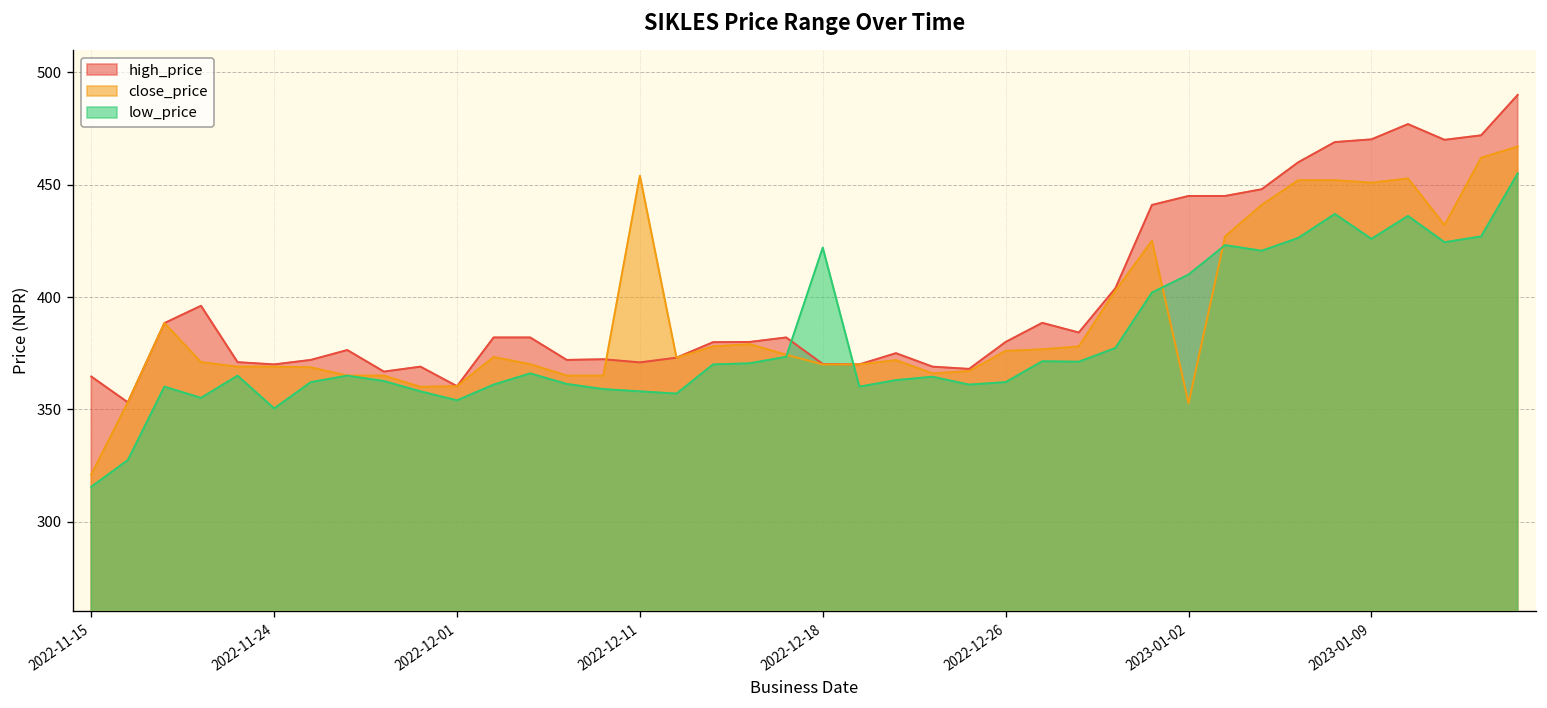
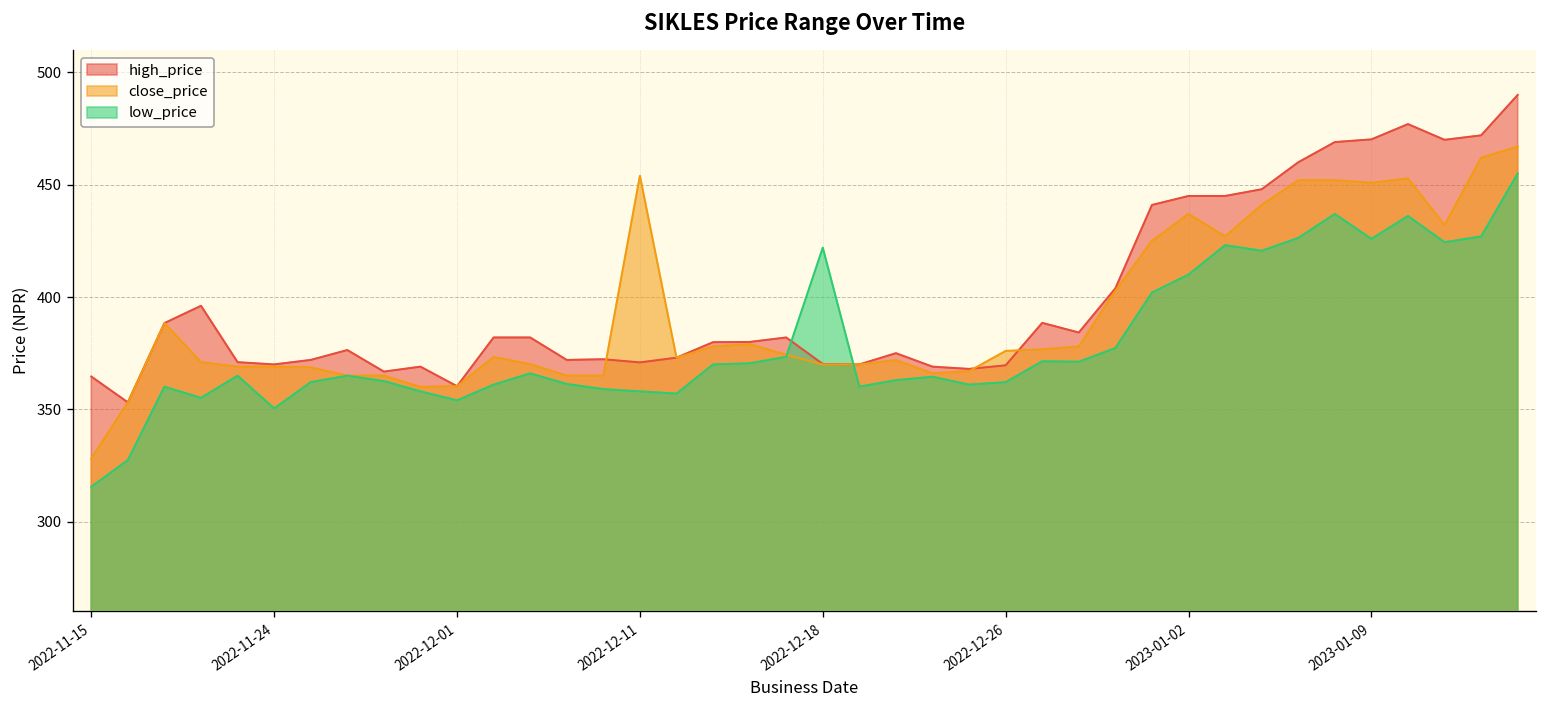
close_price, 2022-11-15: 321 -> 328
high_price, 2022-12-26: 380 -> 370
close_price, 2023-01-02: 353 -> 437
